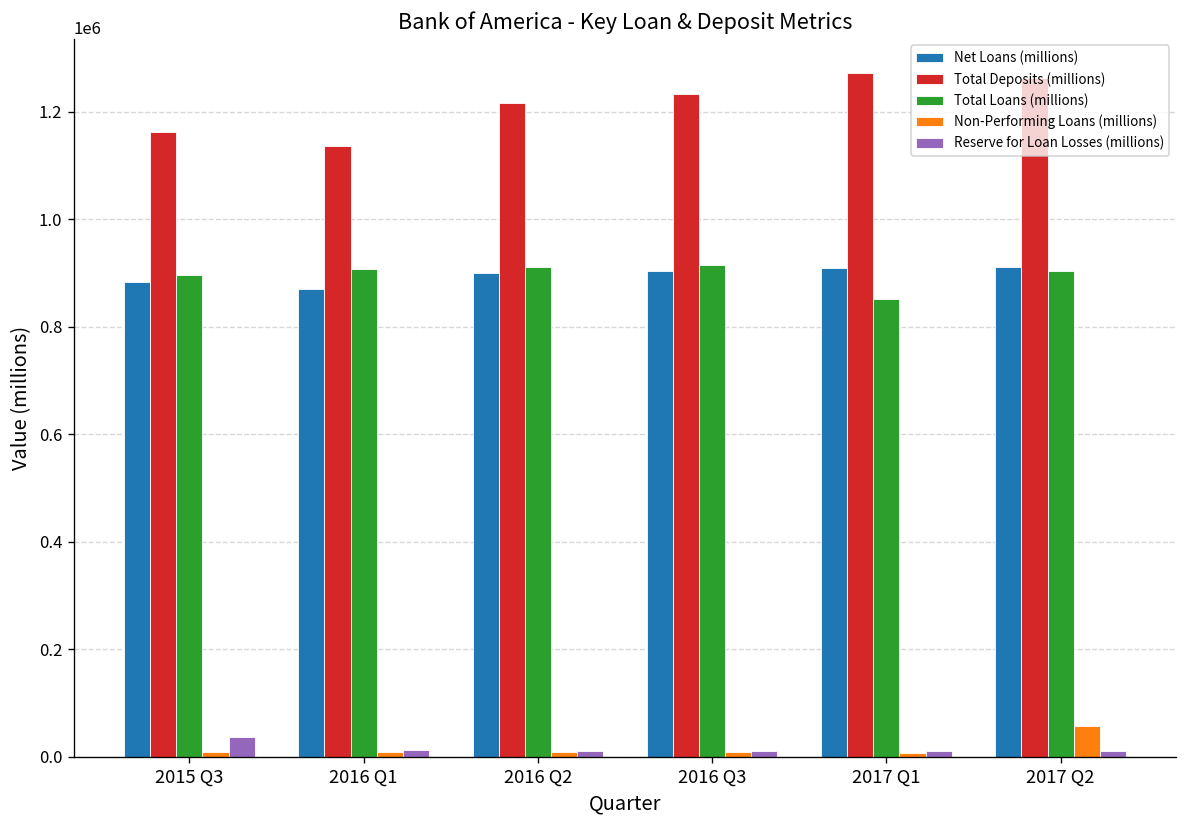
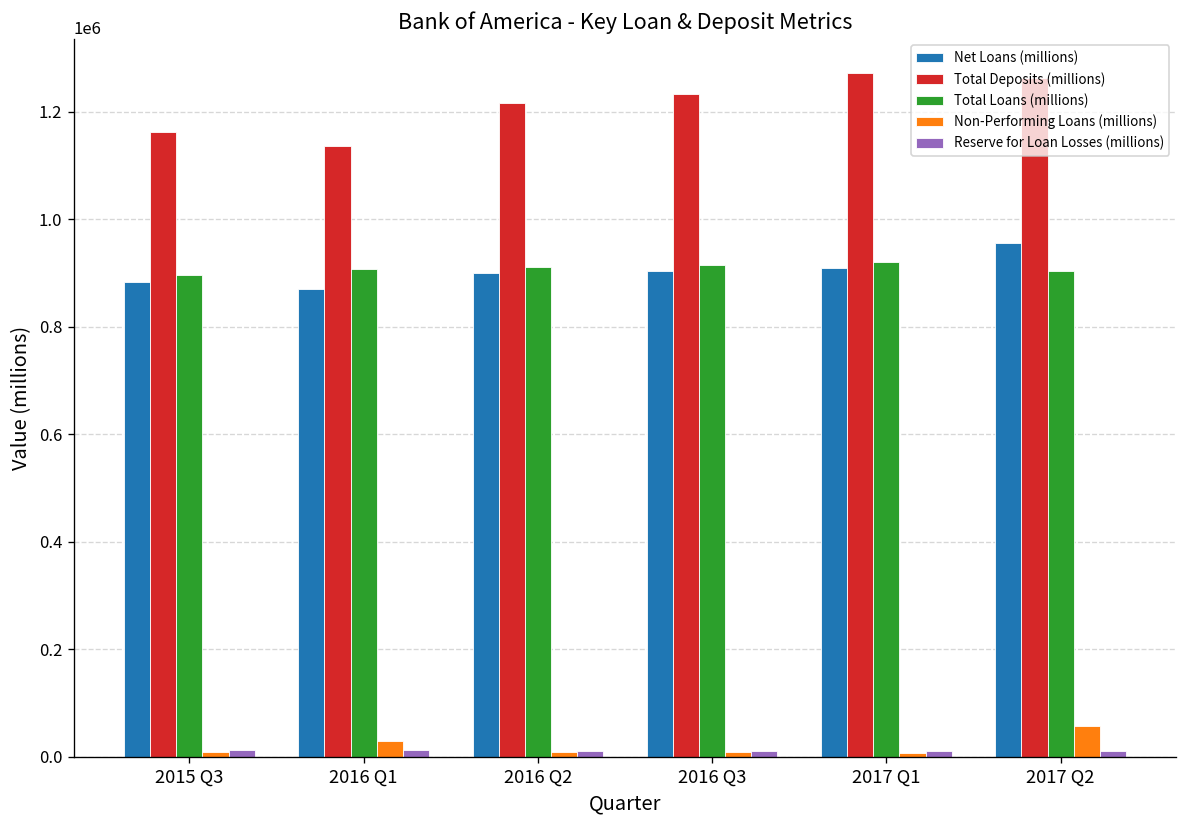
Reserve for Loan Losses (millions), 2015 Q3: 40000 -> 10000
Non-Performing Loans (millions), 2016 Q1: 10000 -> 30000
Total Loans (millions), 2017 Q1: 850000 -> 920000
Net Loans (millions), 2017 Q2: 910000 -> 960000
